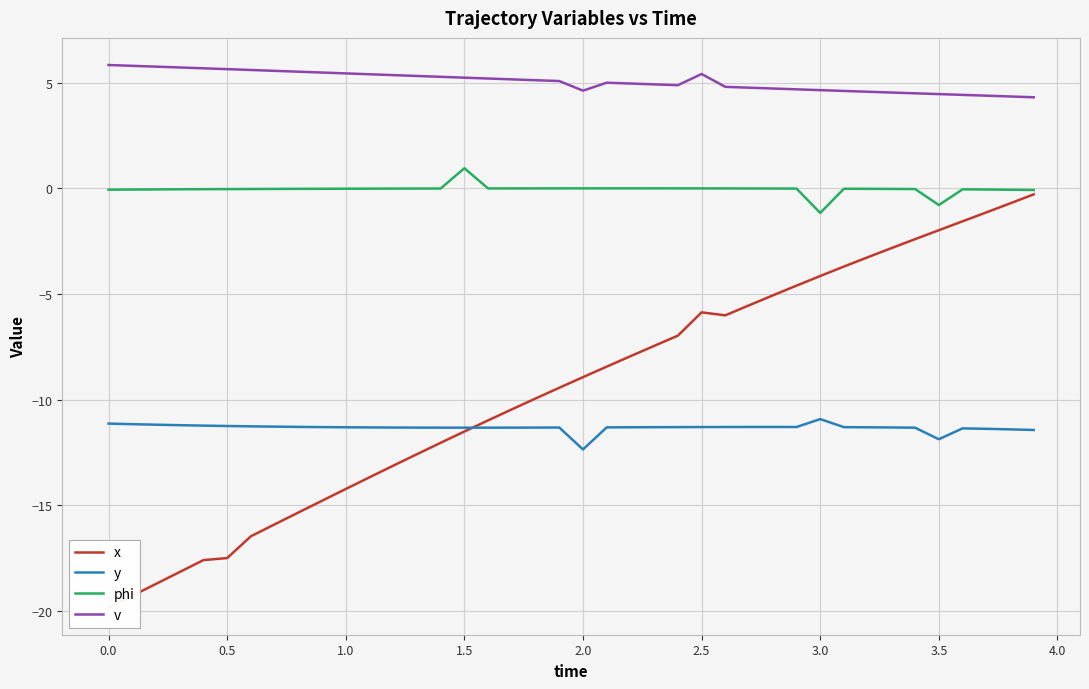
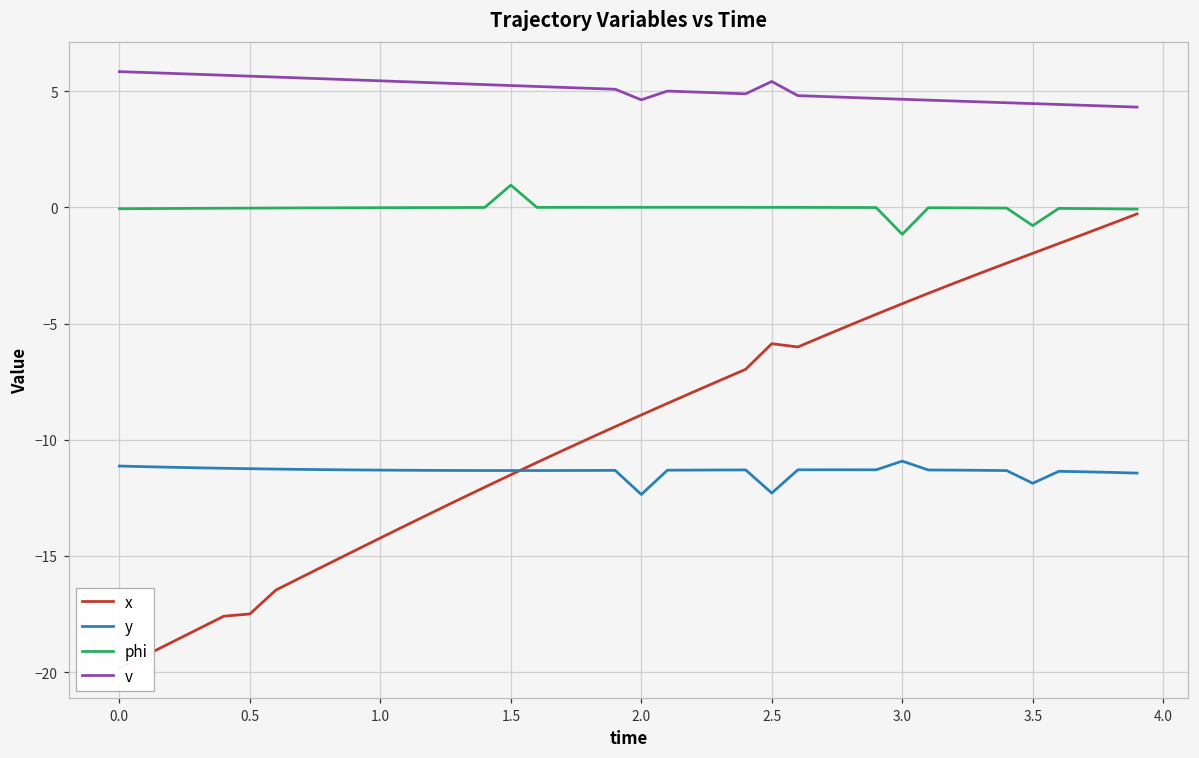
y, 2.5: -11.3 -> -12.3
